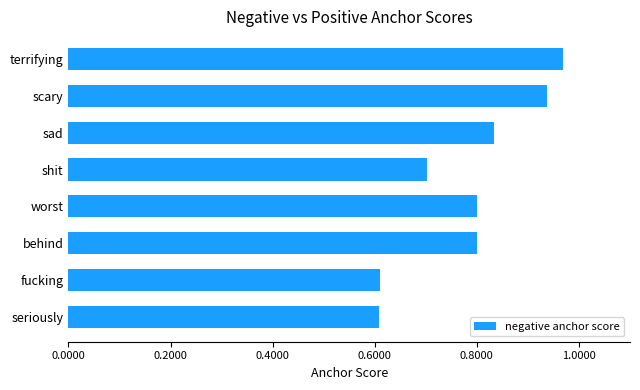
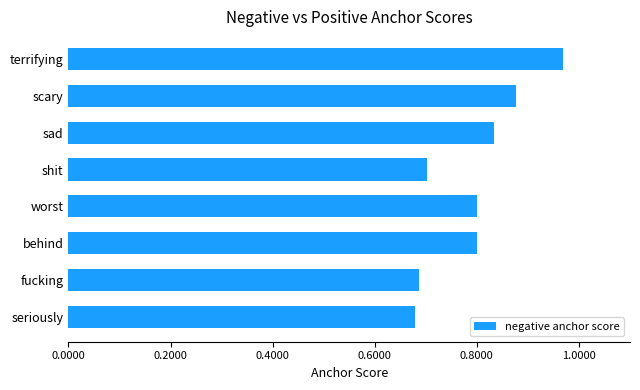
scary: 0.94 -> 0.88
fucking: 0.61 -> 0.69
seriously: 0.61 -> 0.68
